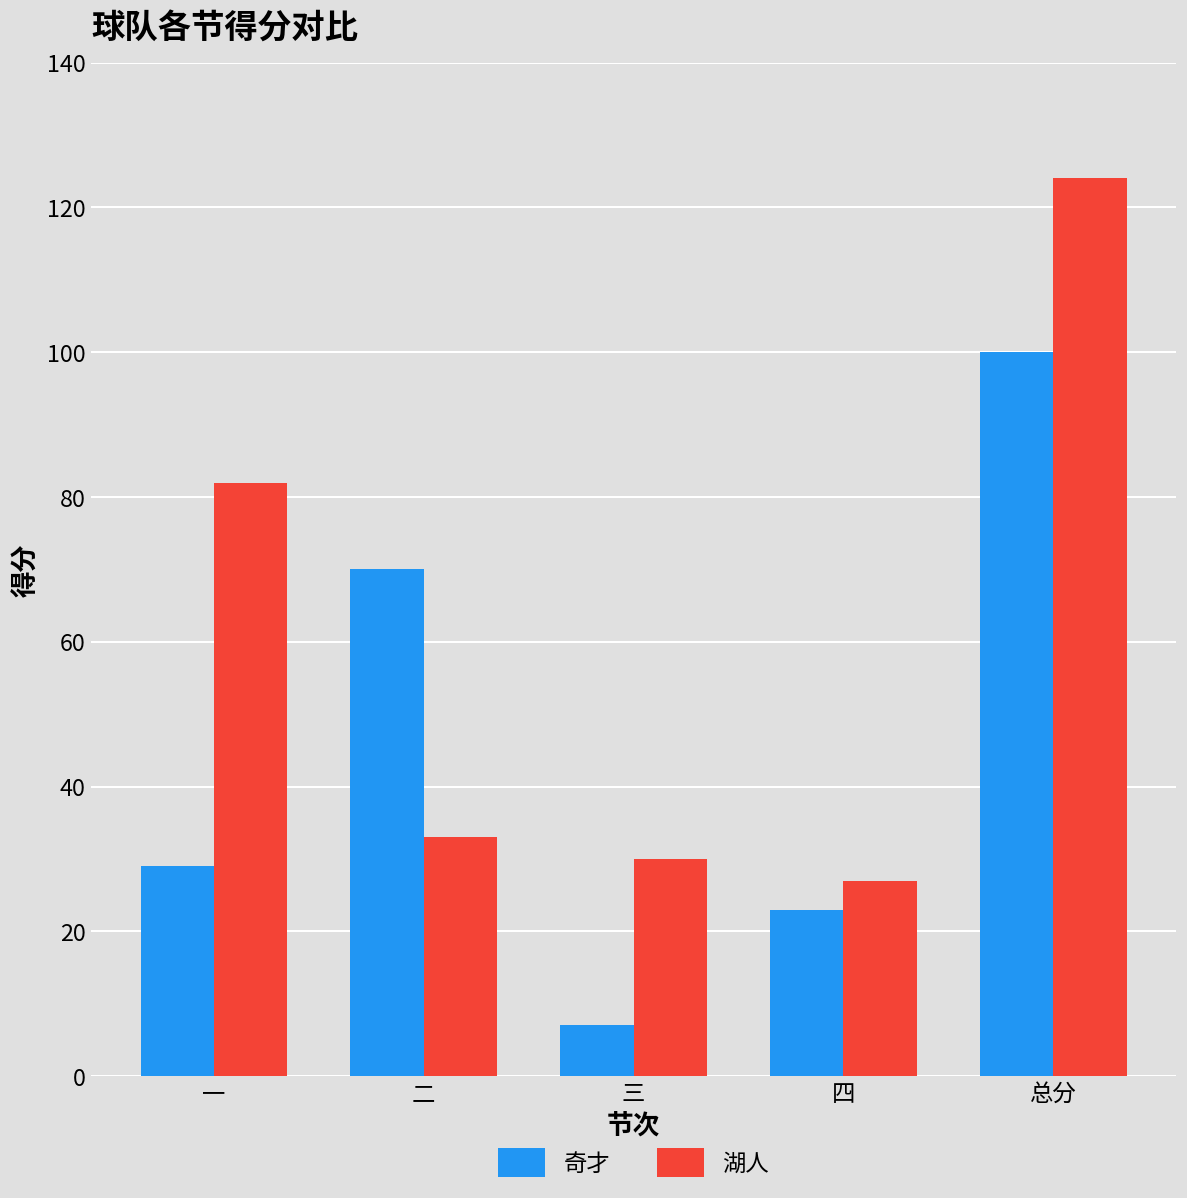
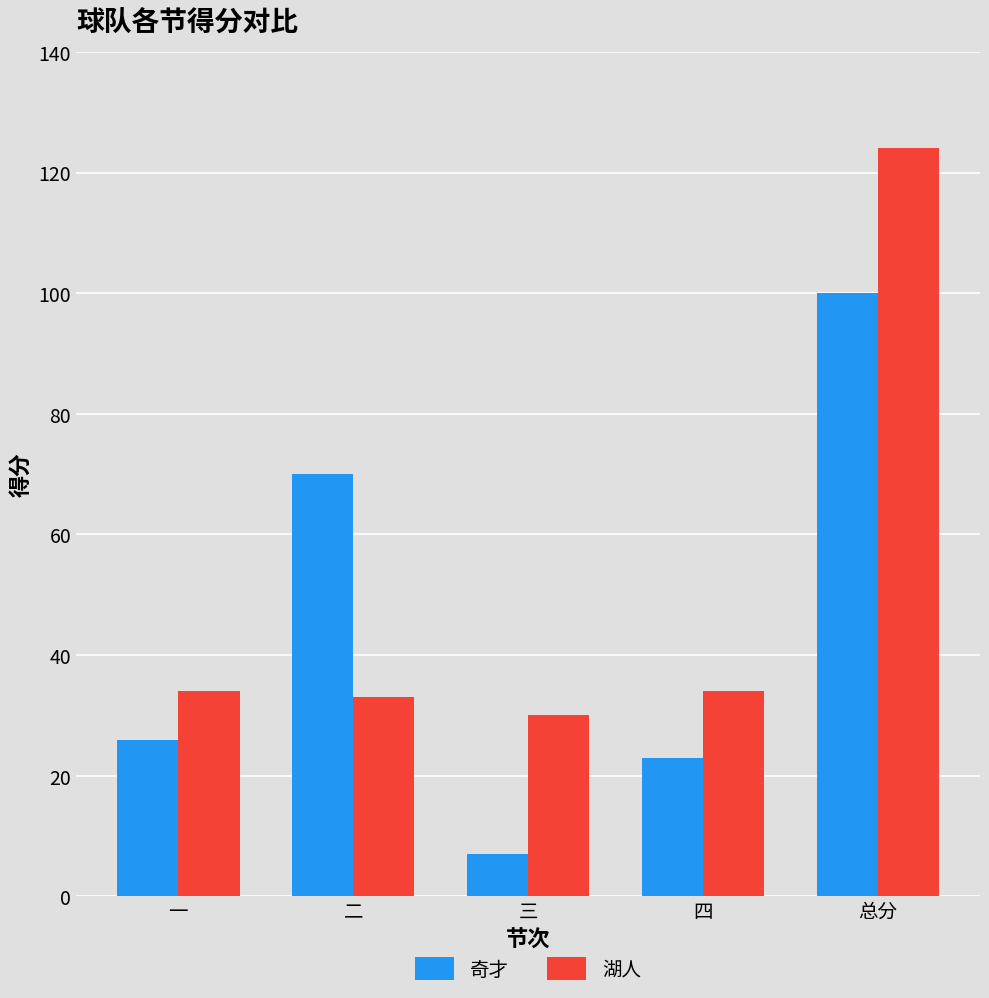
奇才, 一: 29 -> 26
湖人, 一: 82 -> 34
湖人, 四: 27 -> 34
